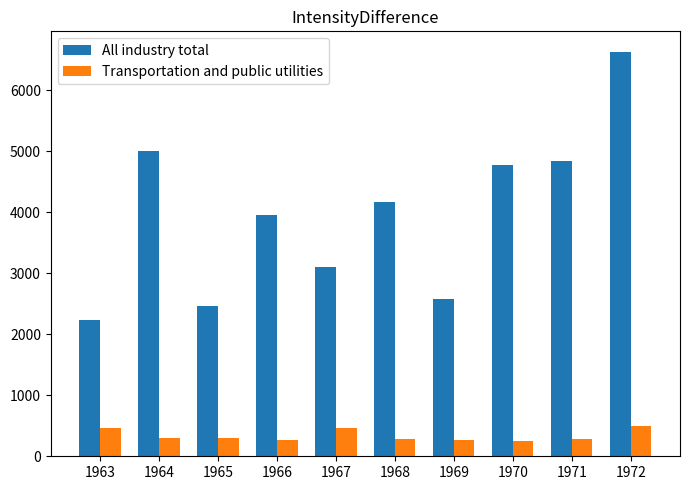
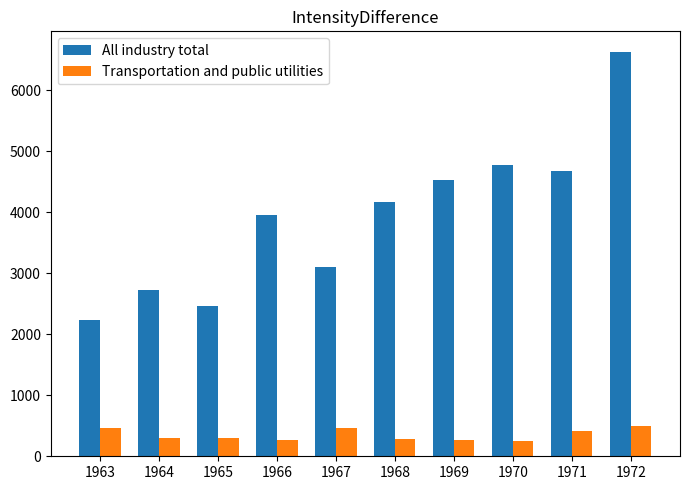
All industry total, 1964: 5000 -> 2700
All industry total, 1969: 2600 -> 4500
All industry total, 1971: 4800 -> 4700
Transportation and public utilities, 1971: 300 -> 400
